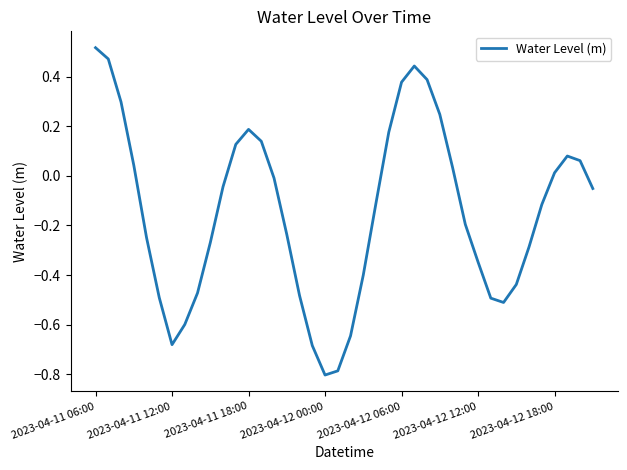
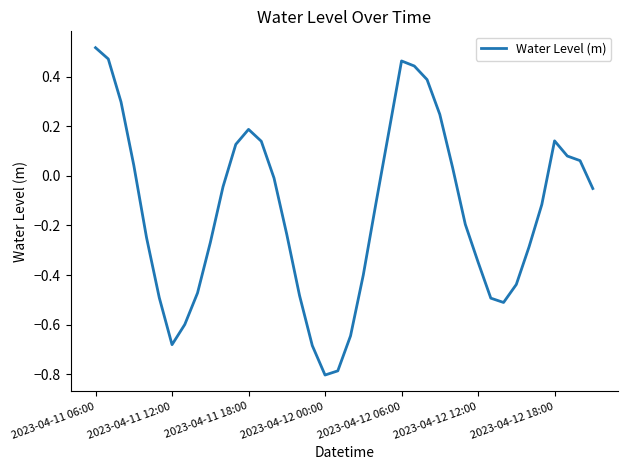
2023-04-12 06:00: 0.38 -> 0.46
2023-04-12 18:00: 0.01 -> 0.14
